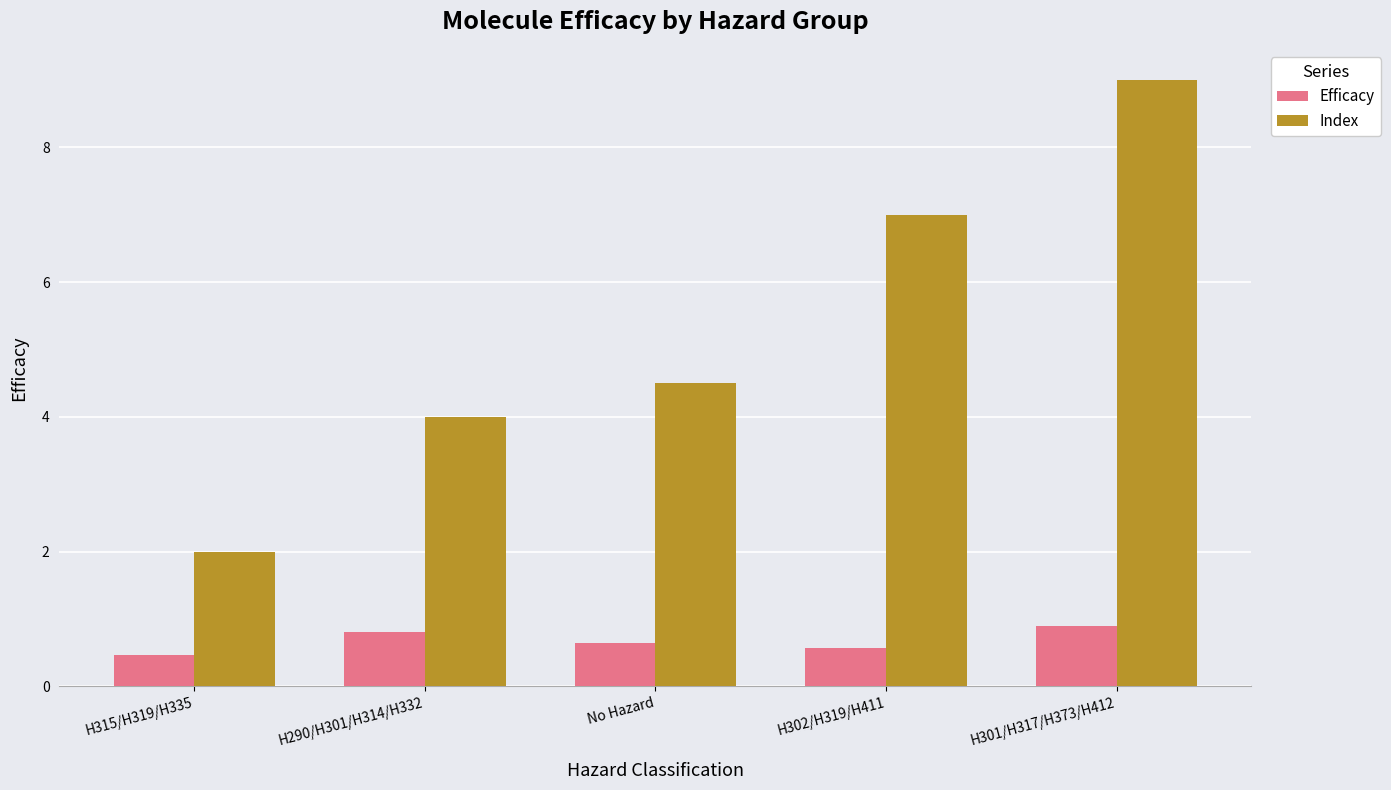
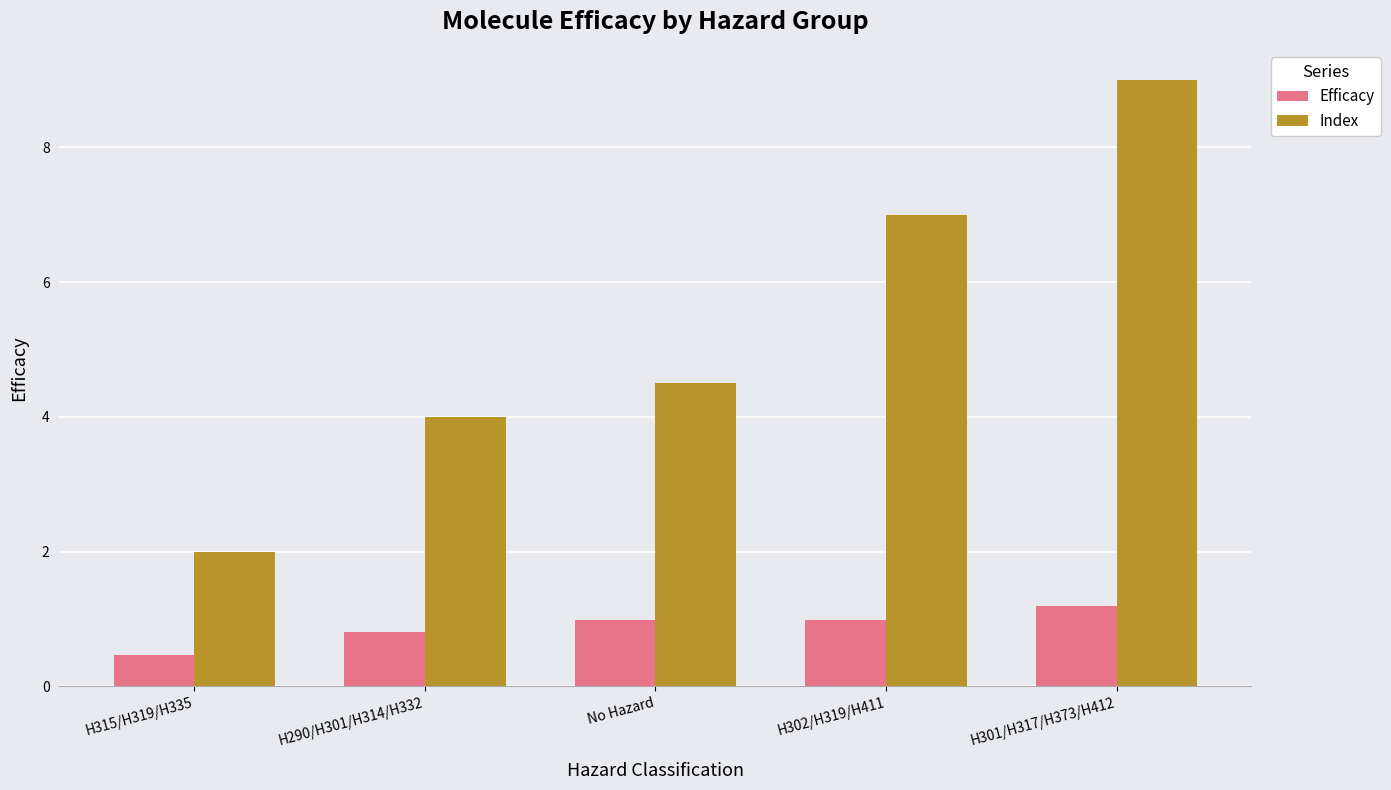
Efficacy, No Hazard: 0.6 -> 1.0
Efficacy, H302/H319/H411: 0.6 -> 1.0
Efficacy, H301/H317/H373/H412: 0.9 -> 1.2
